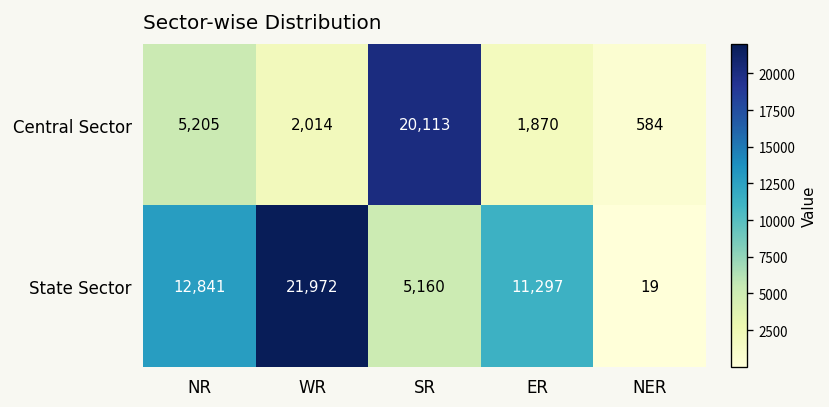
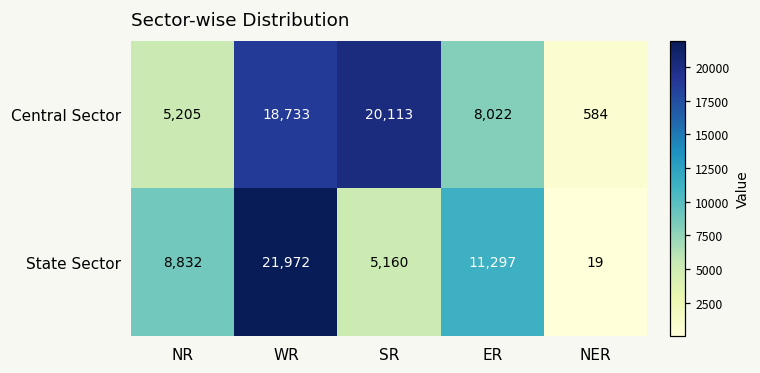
Central Sector, WR: 2,014 -> 18,733
Central Sector, ER: 1,870 -> 8,022
State Sector, NR: 12,841 -> 8,832
